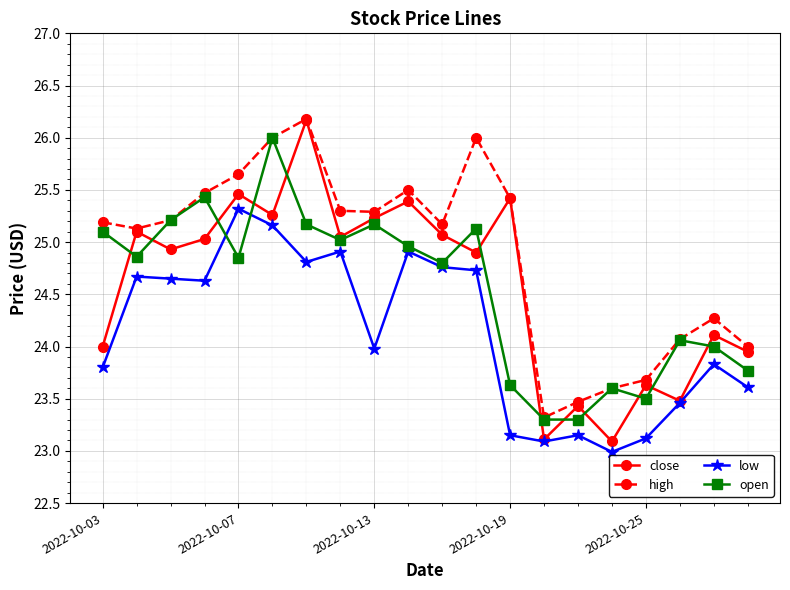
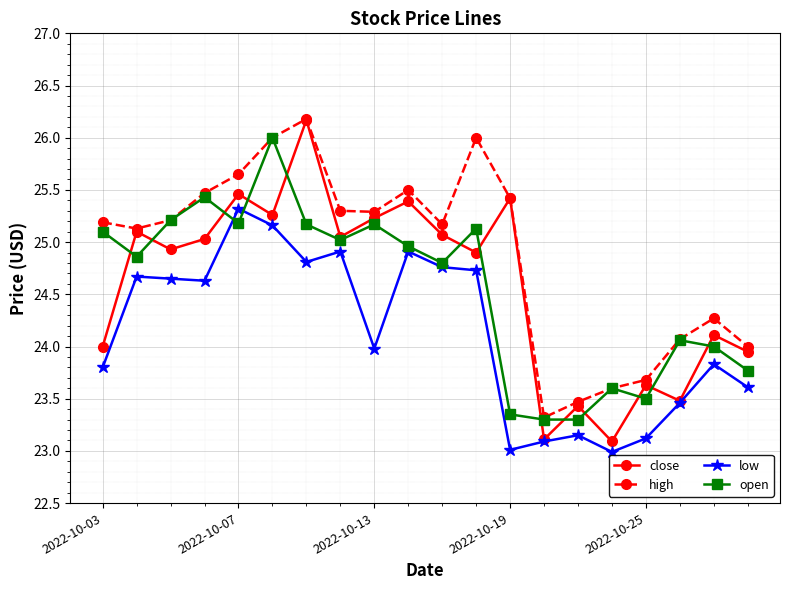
open, 2022-10-07: 24.85 -> 25.18
low, 2022-10-19: 23.15 -> 23.01
open, 2022-10-19: 23.63 -> 23.35
